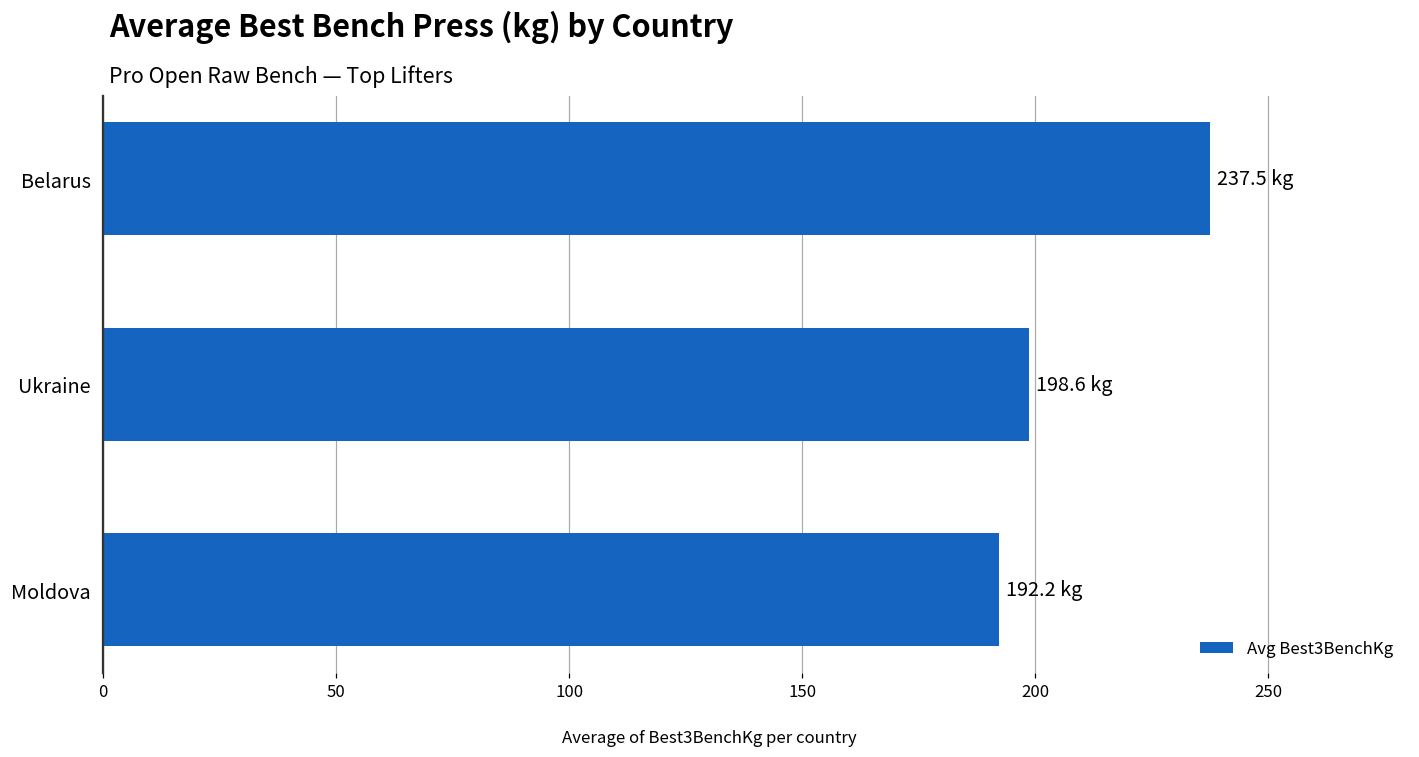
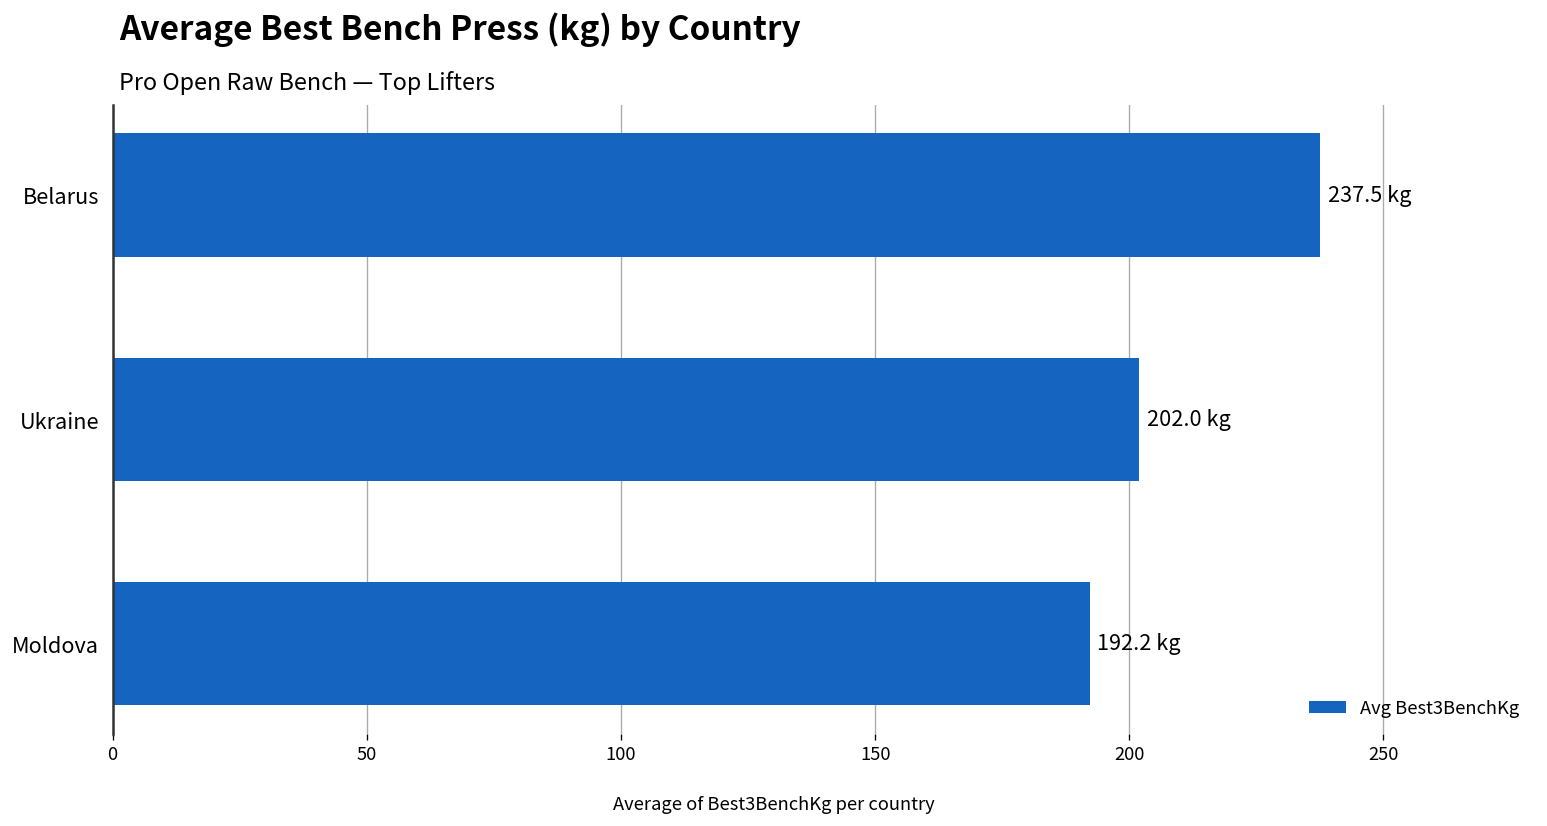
Ukraine: 198.6 -> 202.0
